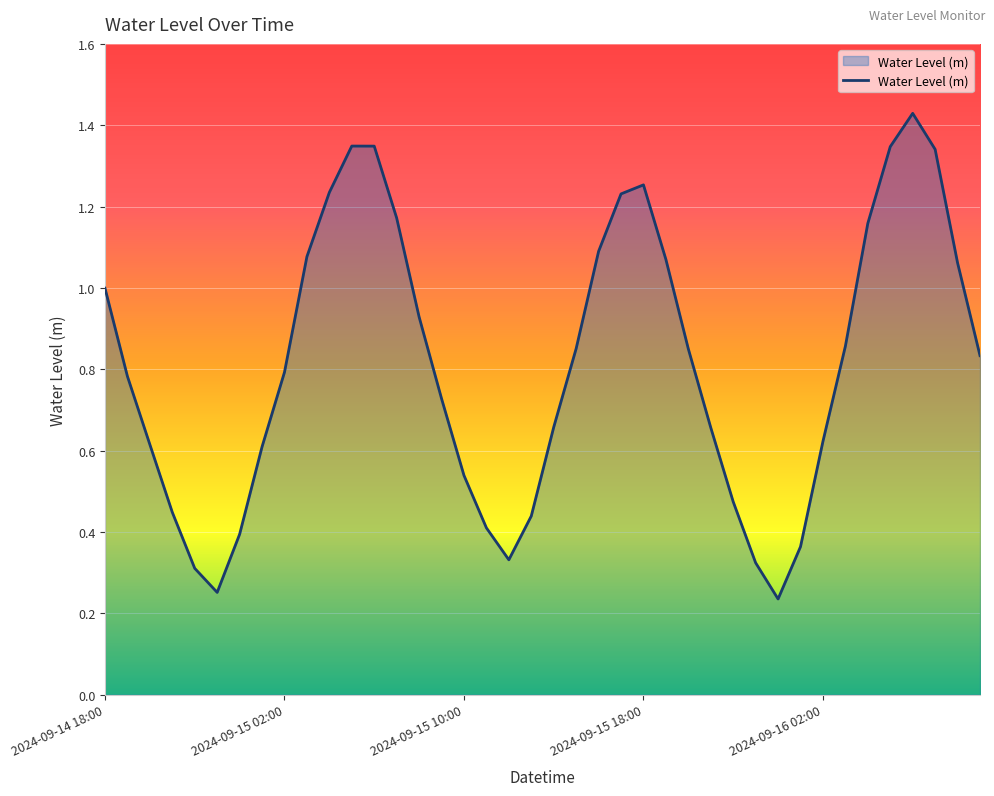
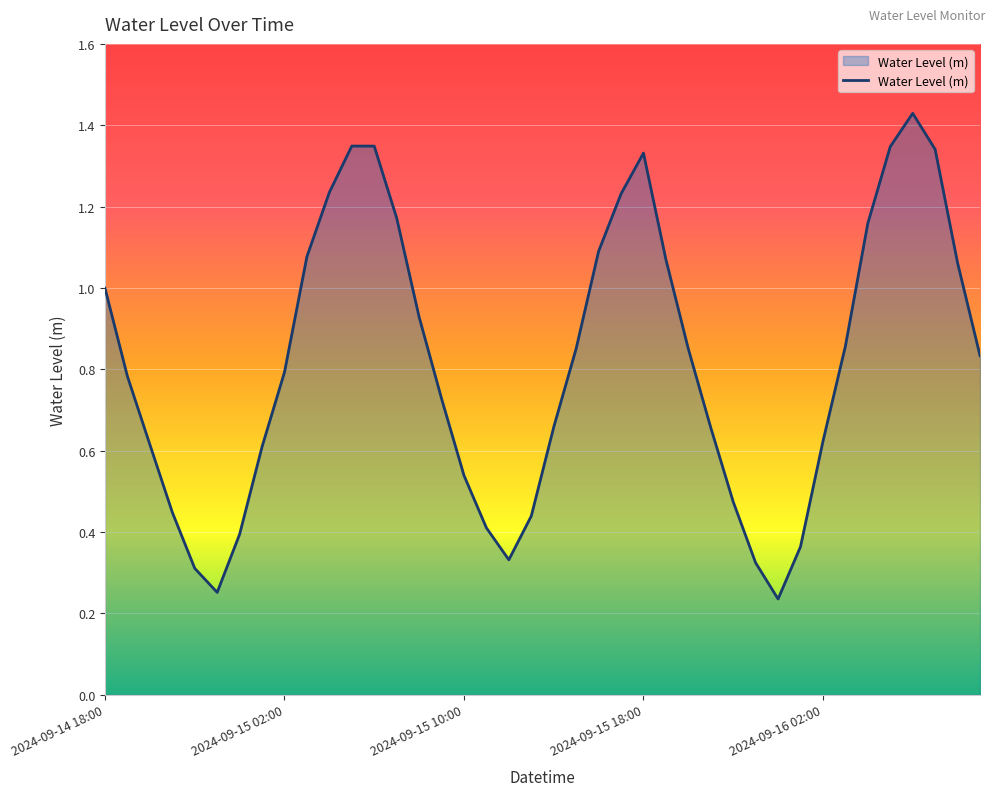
2024-09-15 18:00: 1.25 -> 1.33
